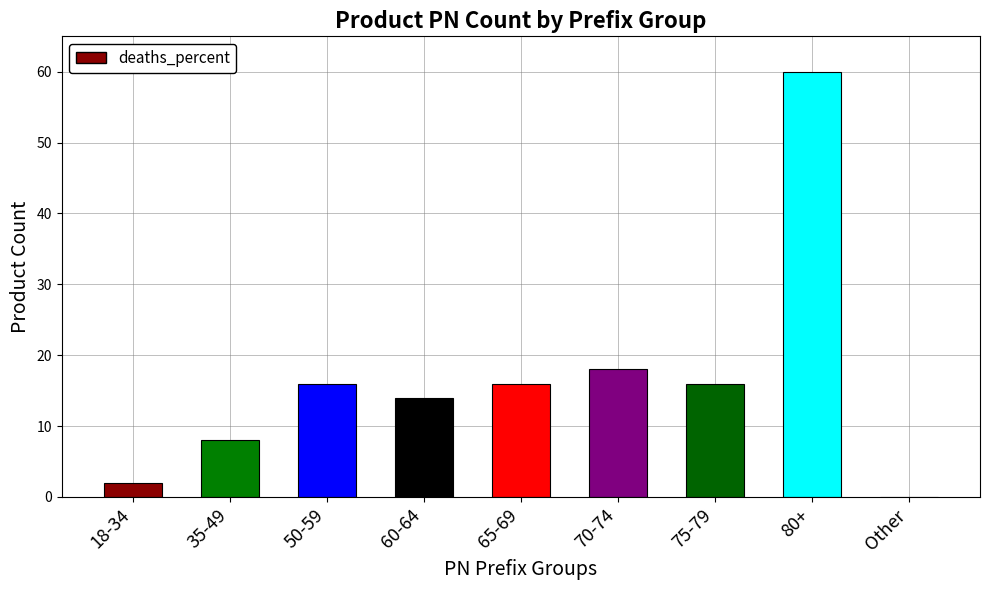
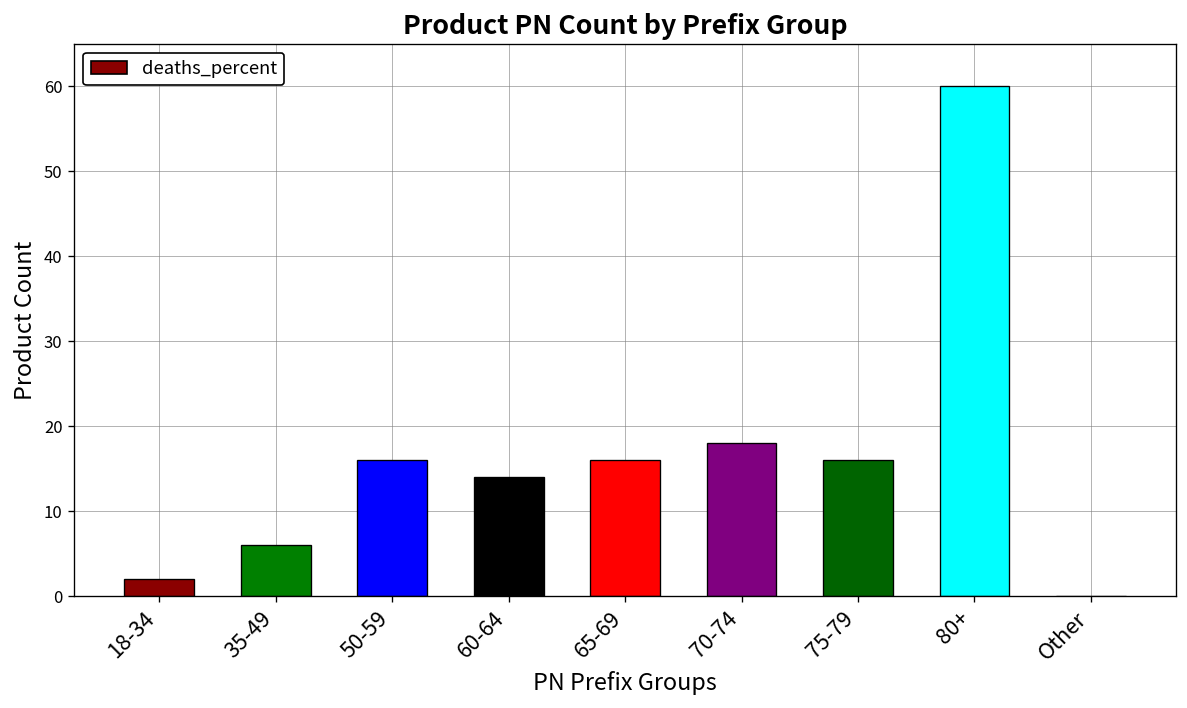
35-49: 8 -> 6
